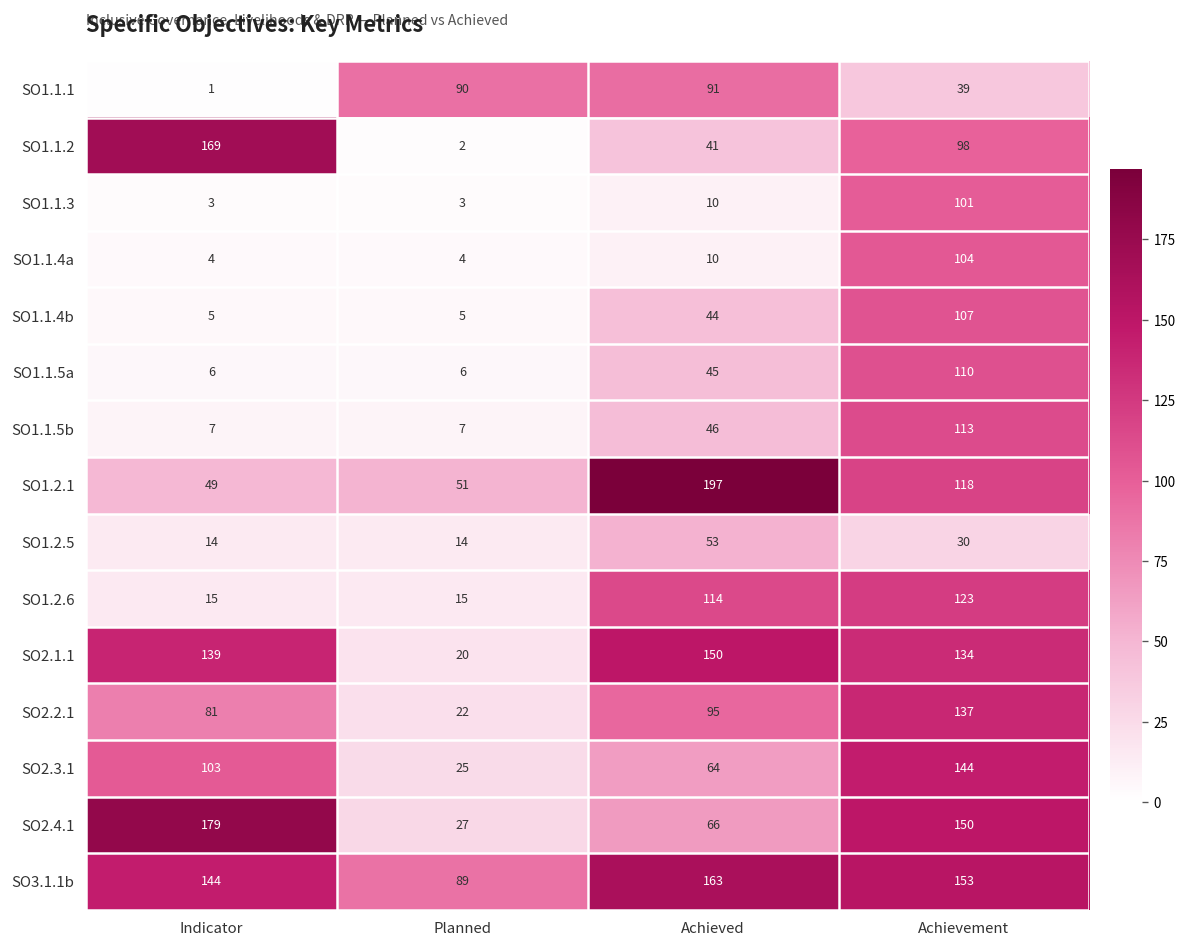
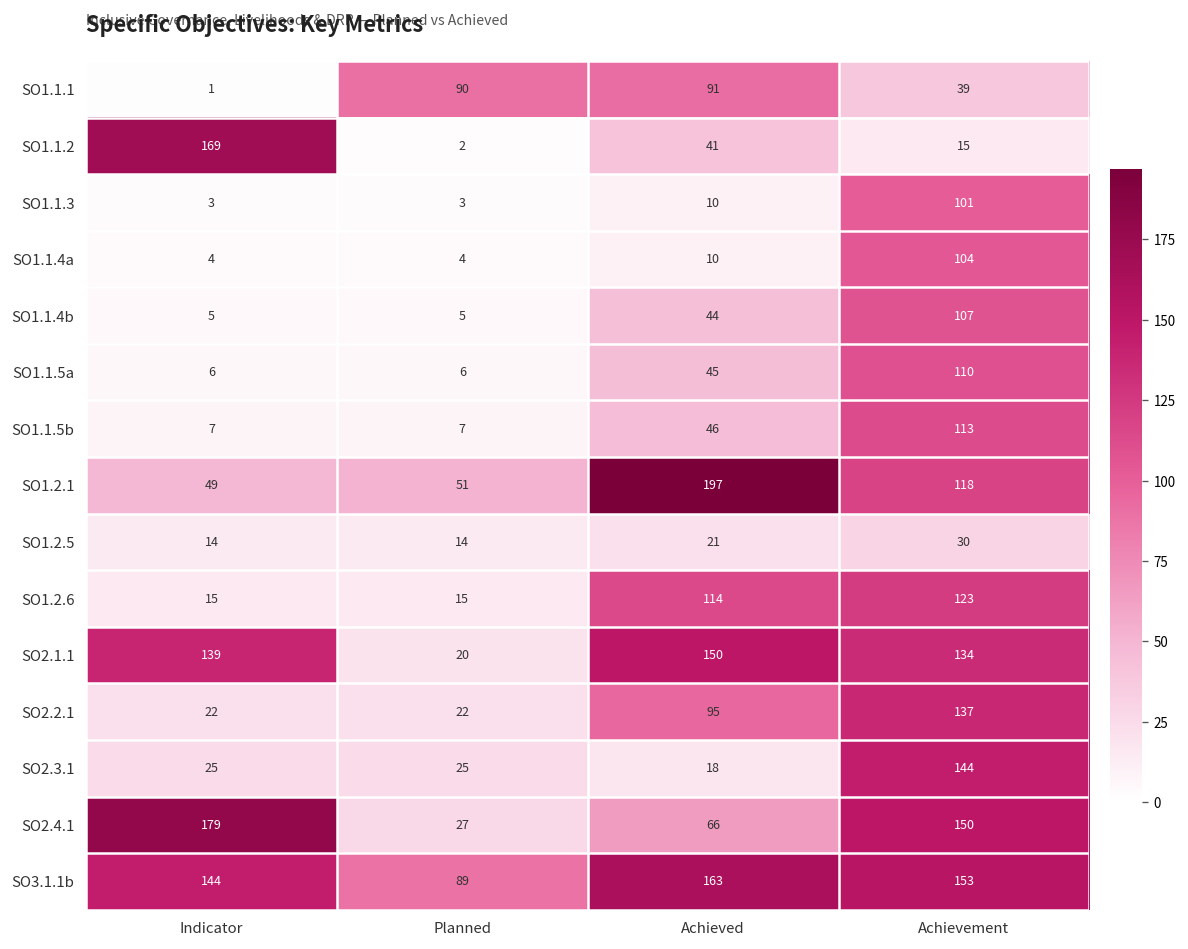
SO1.1.2, Achievement: 98 -> 15
SO1.2.5, Achieved: 53 -> 21
SO2.2.1, Indicator: 81 -> 22
SO2.3.1, Indicator: 103 -> 25
SO2.3.1, Achieved: 64 -> 18
